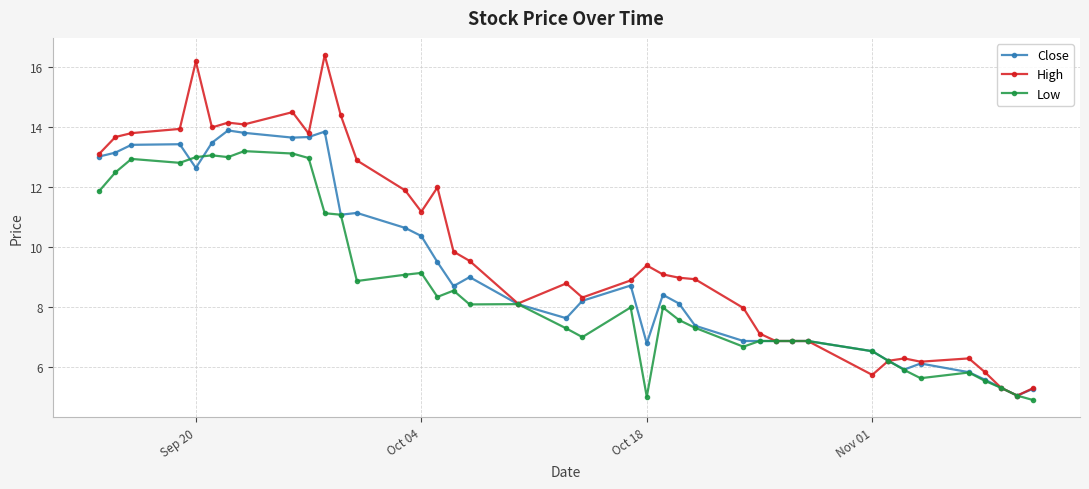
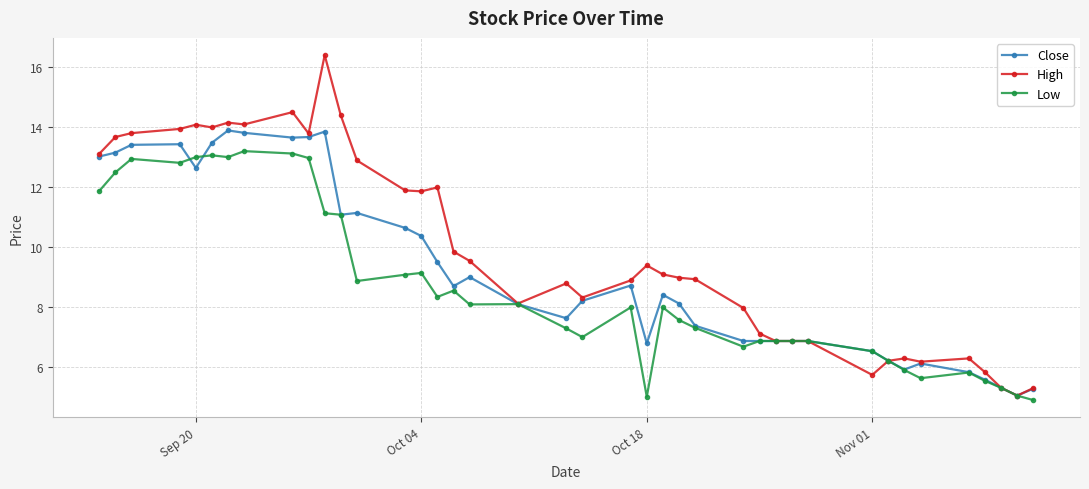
High, Sep 20: 16.2 -> 14.1
High, Oct 04: 11.2 -> 11.9
